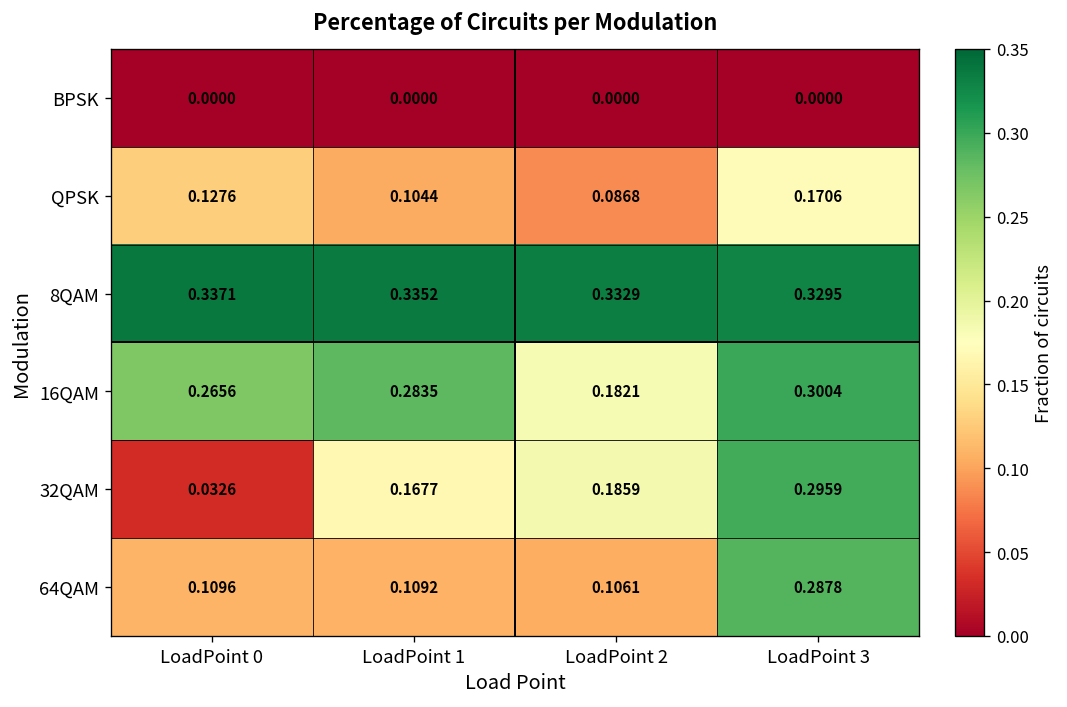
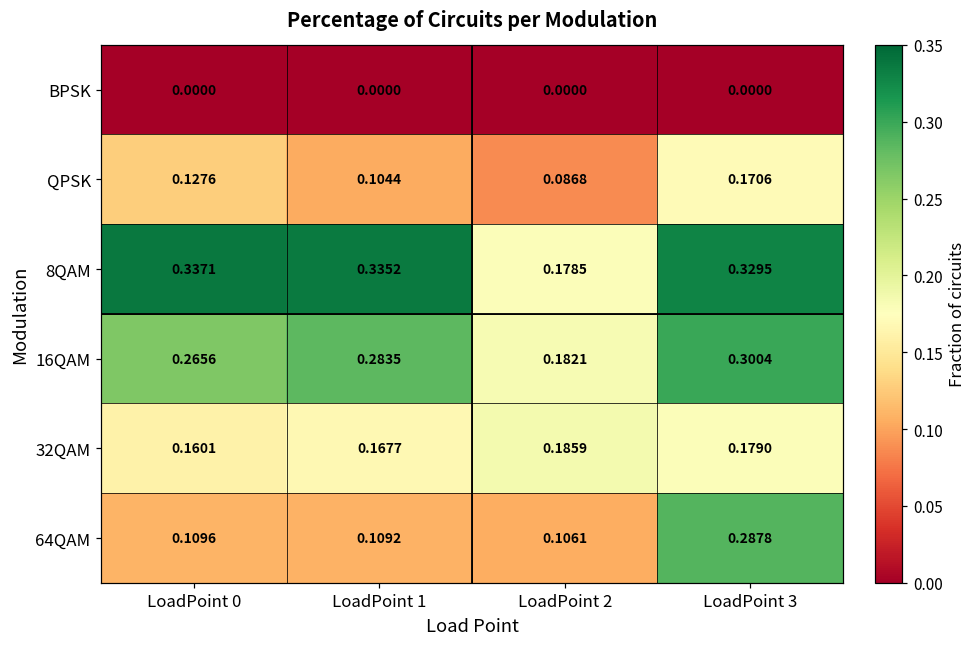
8QAM, LoadPoint 2: 0.3329 -> 0.1785
32QAM, LoadPoint 0: 0.0326 -> 0.1601
32QAM, LoadPoint 3: 0.2959 -> 0.1790
